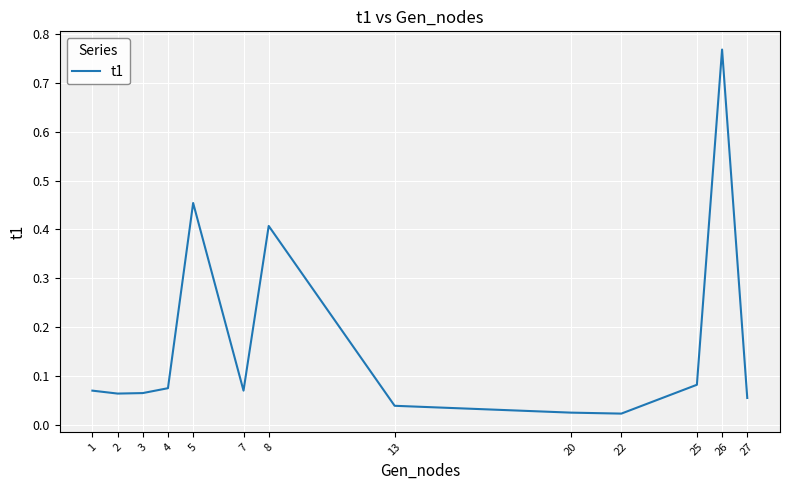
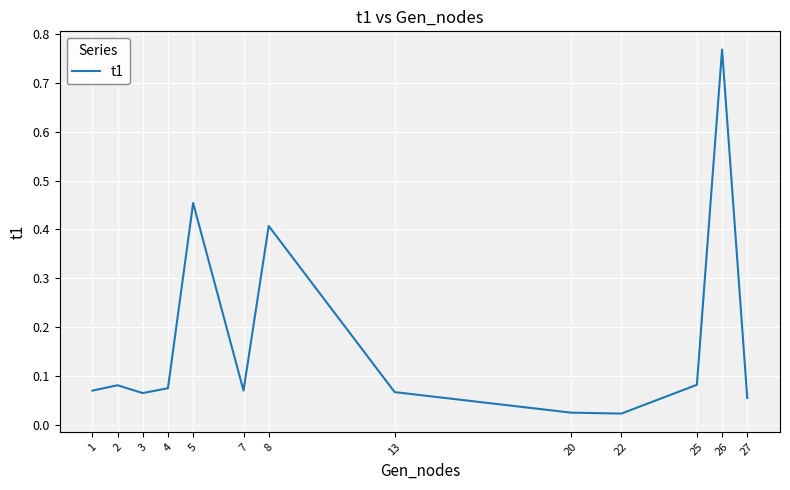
2: 0.06 -> 0.08
13: 0.04 -> 0.07
